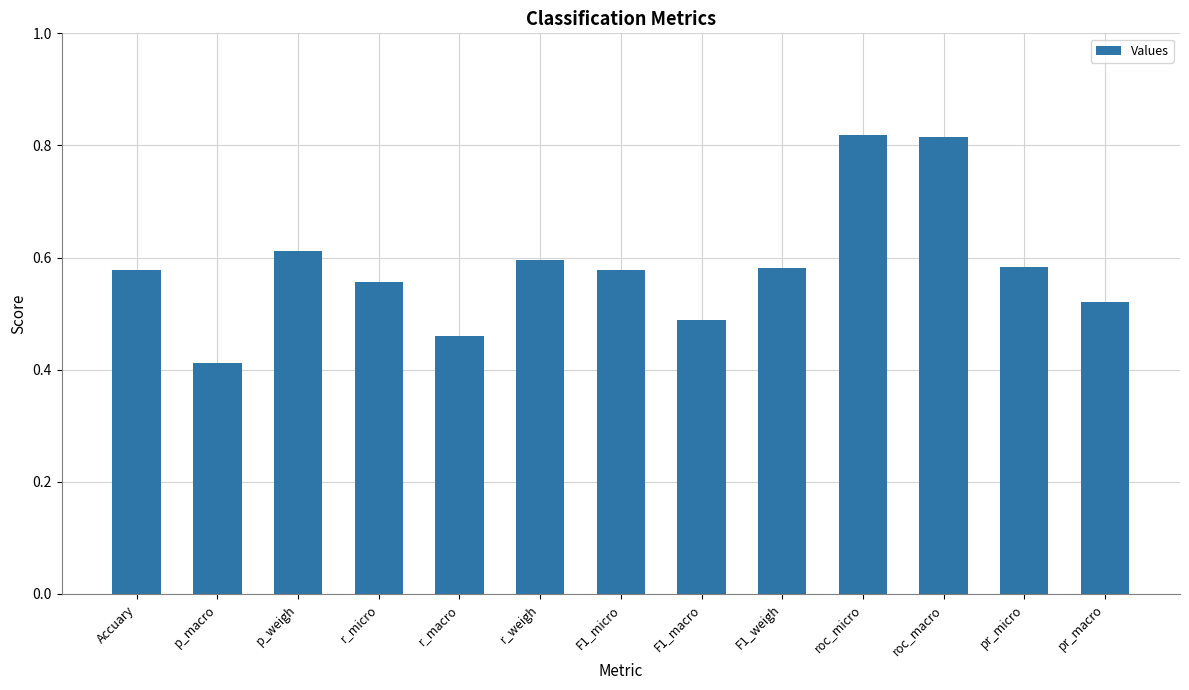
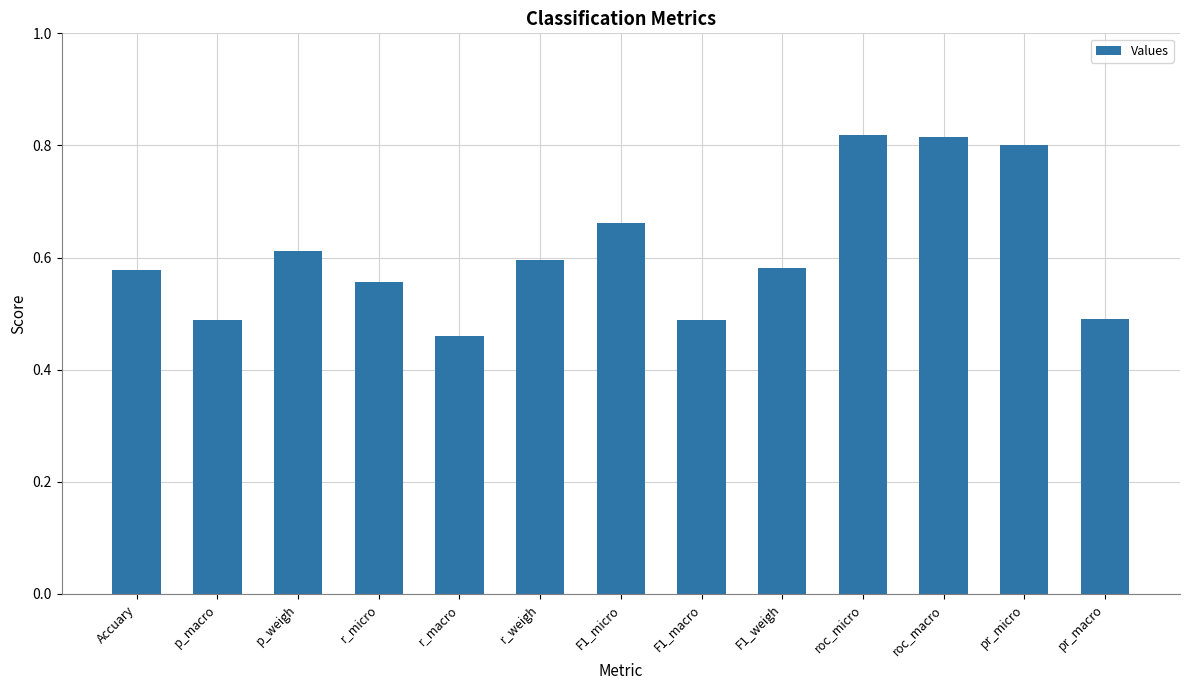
p_macro: 0.41 -> 0.49
F1_micro: 0.58 -> 0.66
pr_micro: 0.58 -> 0.80
pr_macro: 0.52 -> 0.49
